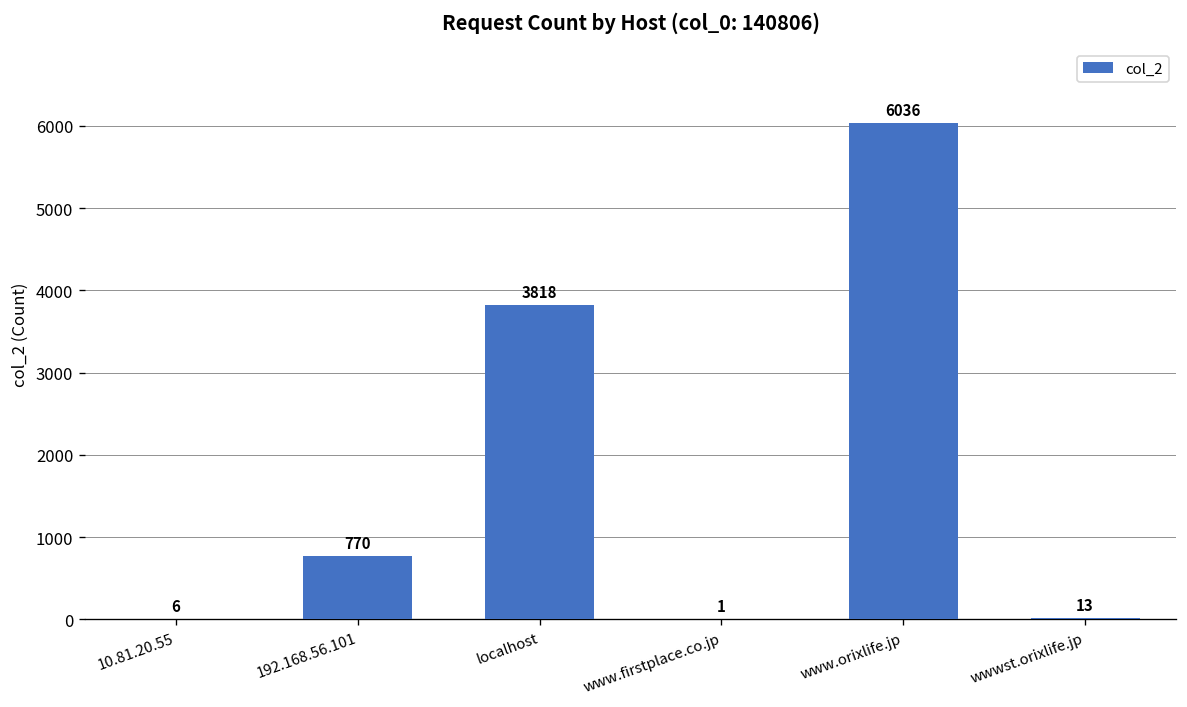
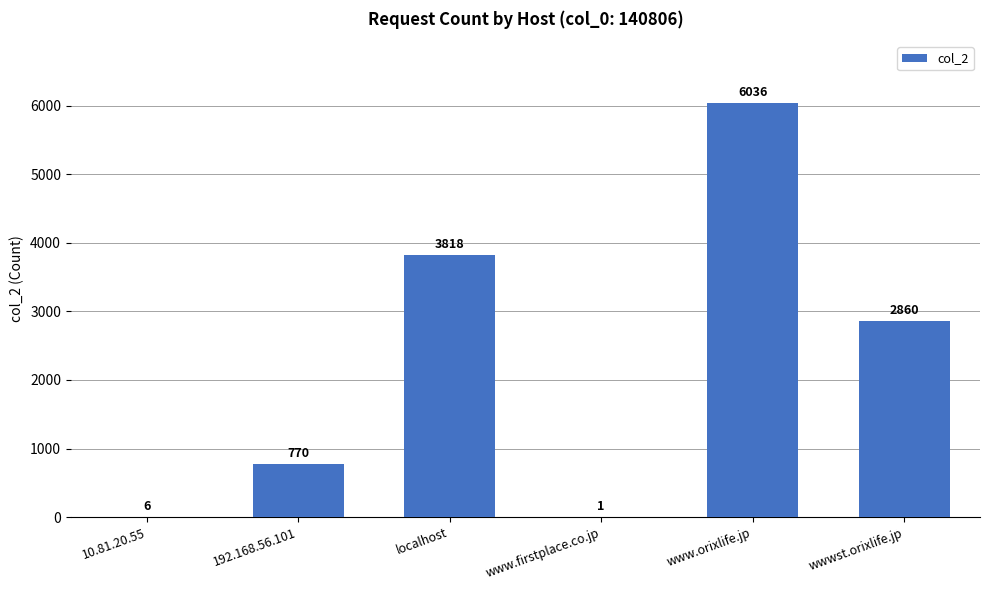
wwwst.orixlife.jp: 13 -> 2860
